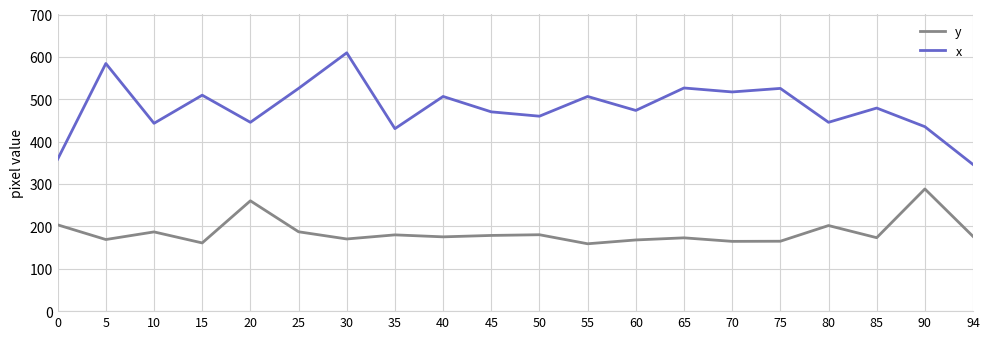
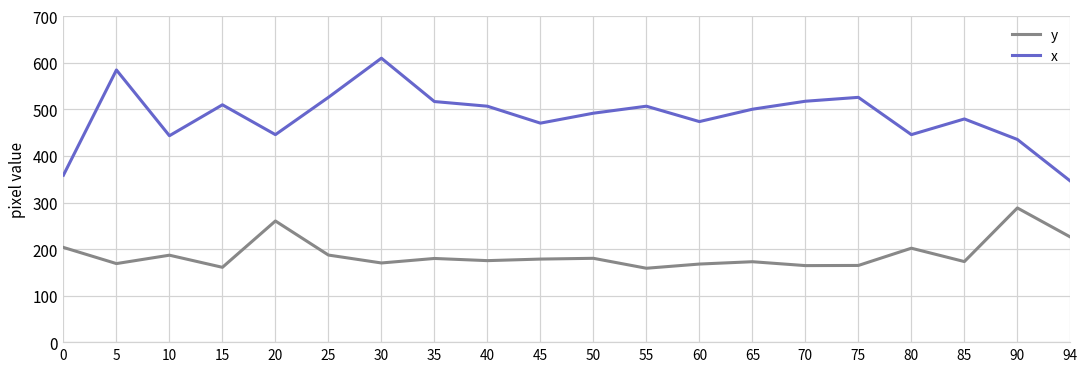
x, 35: 430 -> 520
x, 50: 460 -> 490
x, 65: 530 -> 500
y, 94: 180 -> 230
